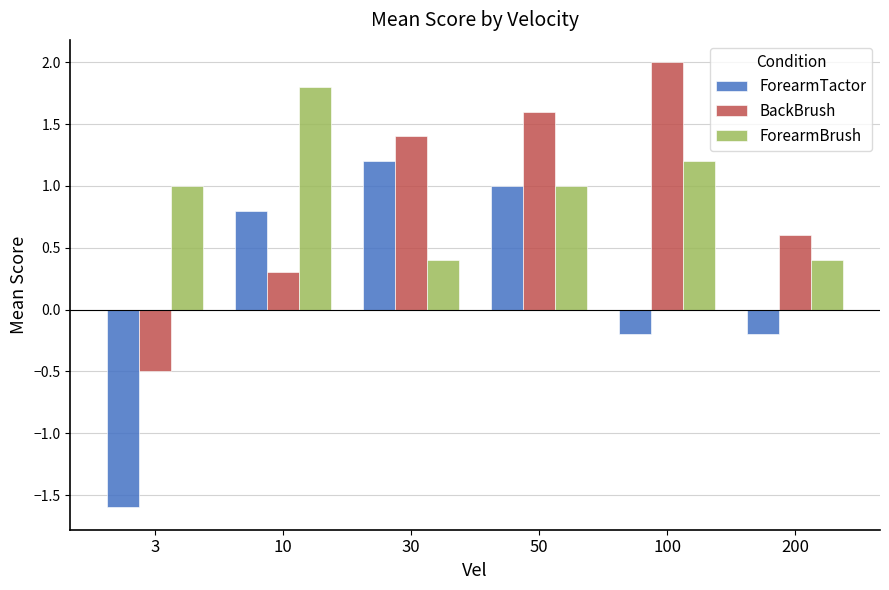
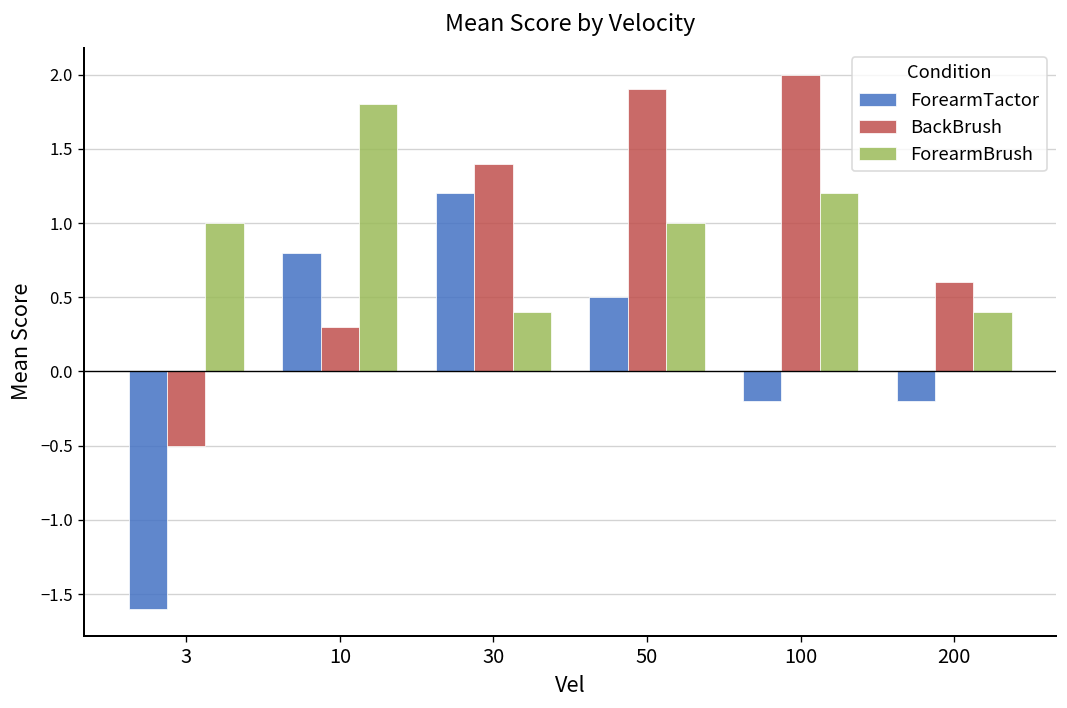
ForearmTactor, 50: 1.0 -> 0.5
BackBrush, 50: 1.6 -> 1.9
